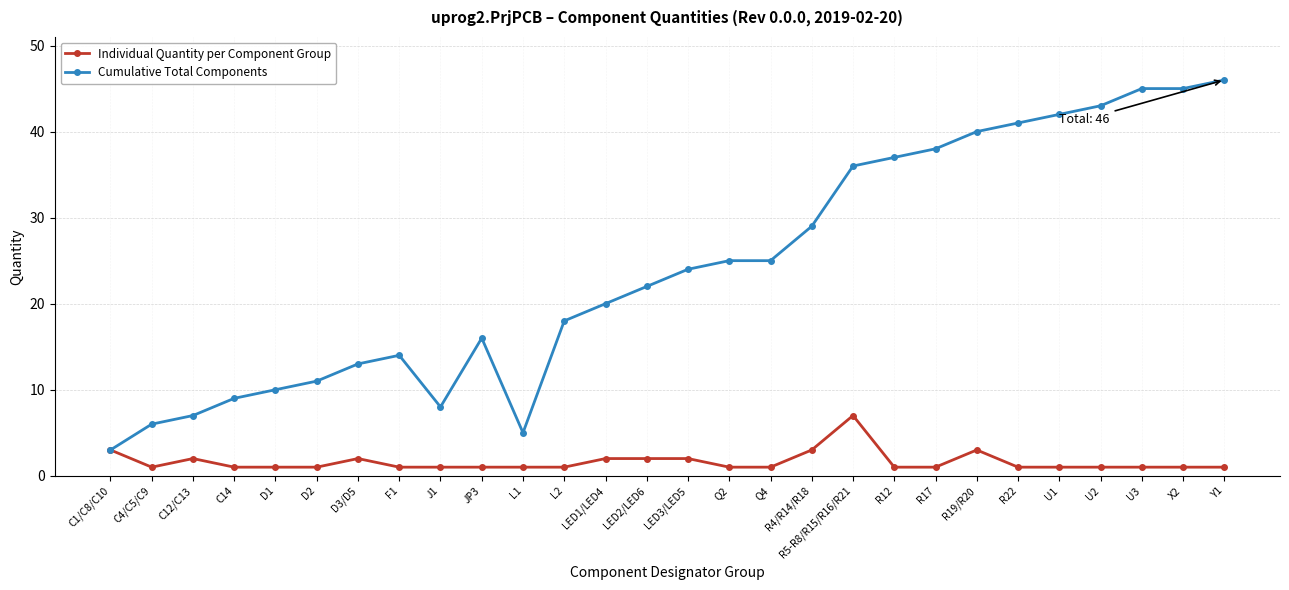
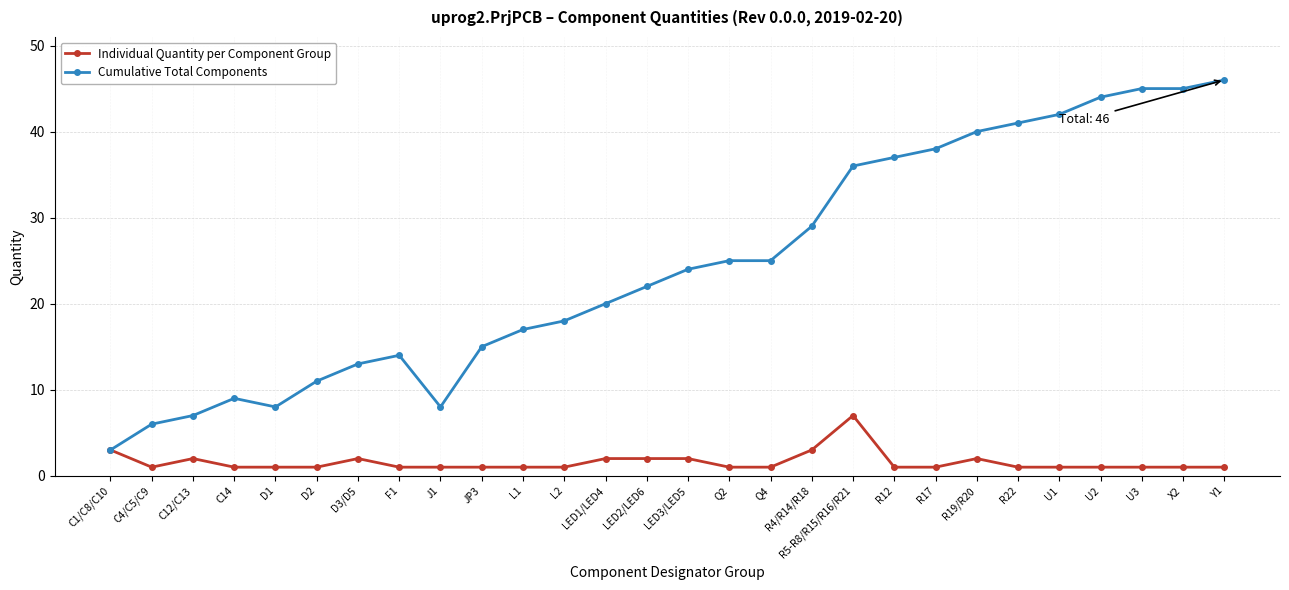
Cumulative Total Components, D1: 10 -> 8
Cumulative Total Components, JP3: 16 -> 15
Cumulative Total Components, L1: 5 -> 17
Individual Quantity per Component Group, R19/R20: 3 -> 2
Cumulative Total Components, U2: 43 -> 44
